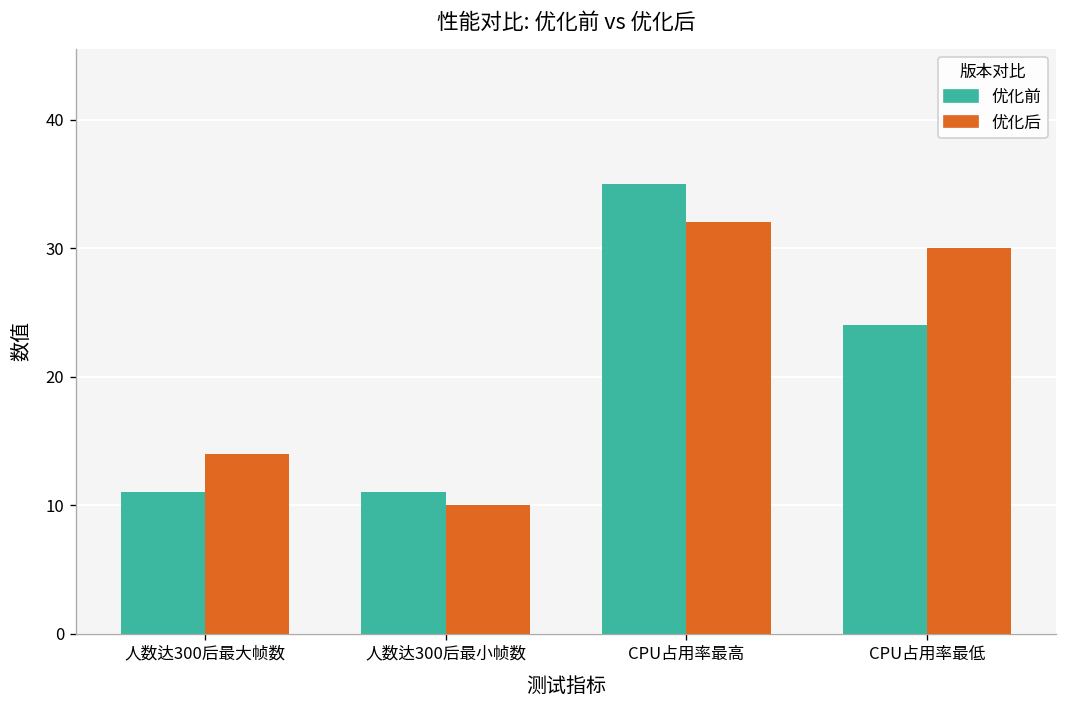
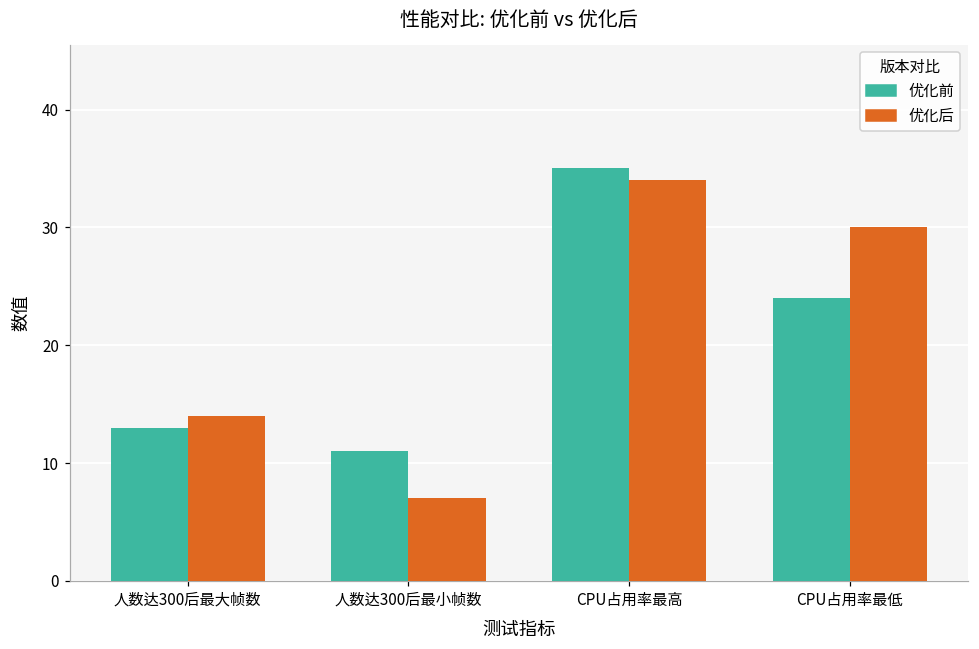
优化前, 人数达300后最大帧数: 11 -> 13
优化后, 人数达300后最小帧数: 10 -> 7
优化后, CPU占用率最高: 32 -> 34
